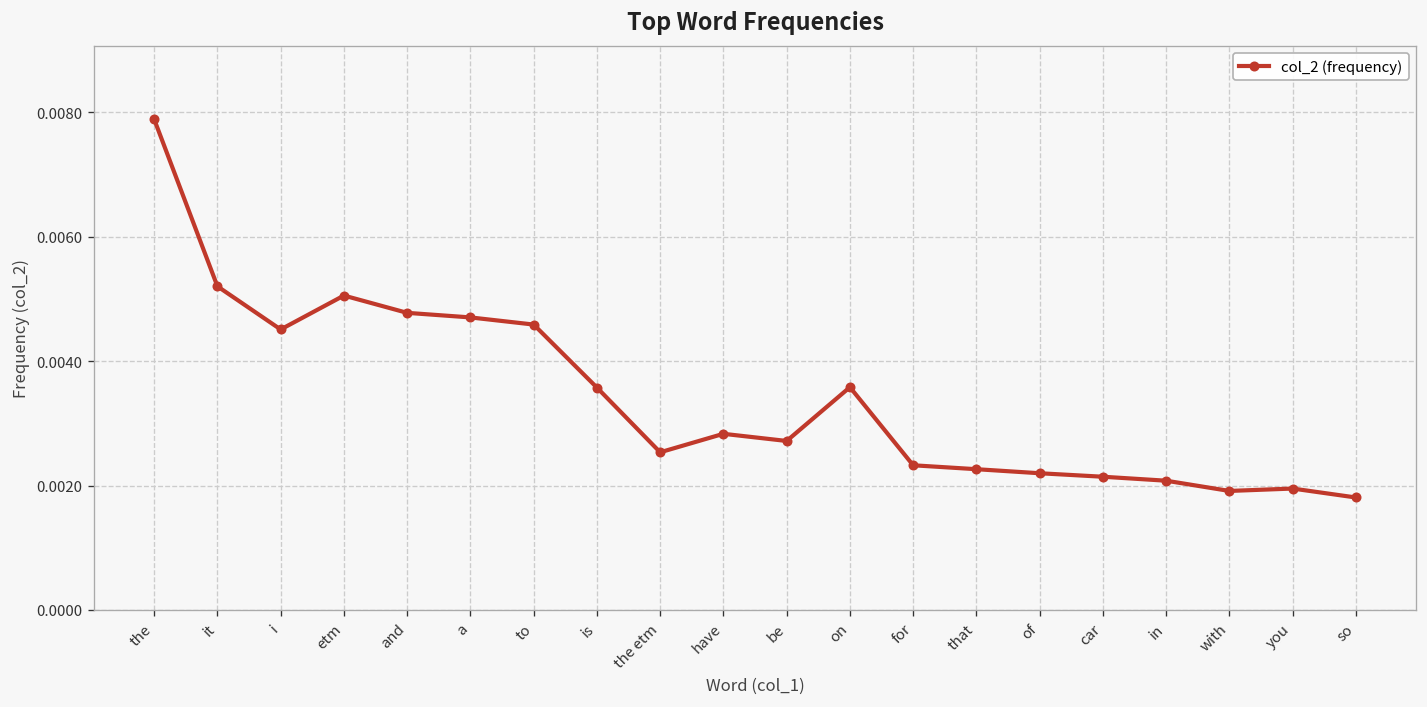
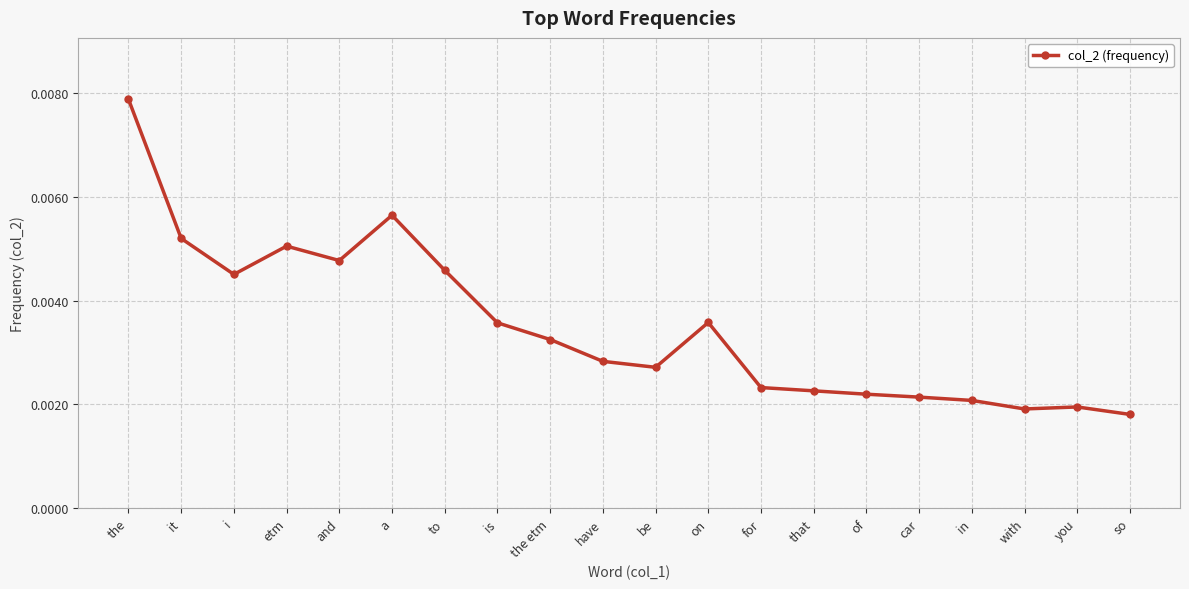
a: 0.0047 -> 0.0056
the etm: 0.0025 -> 0.0033
